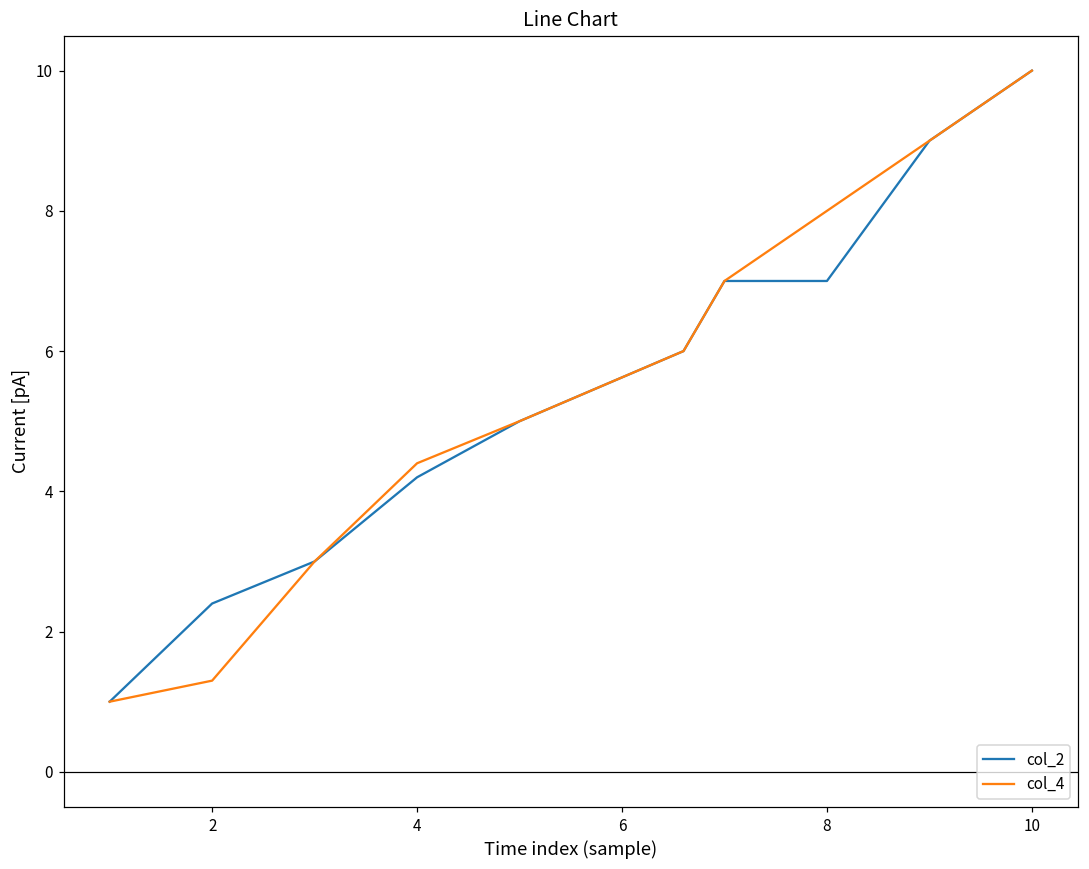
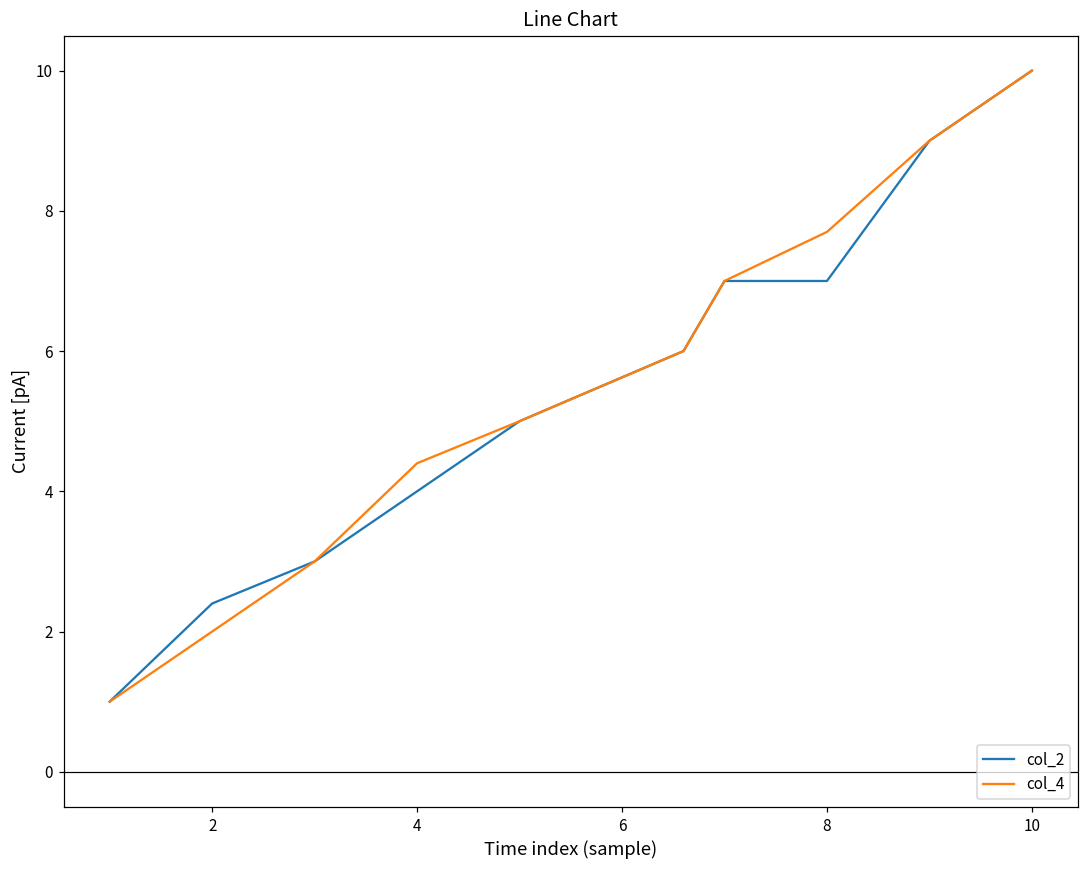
col_4, 2: 1.3 -> 2.0
col_2, 4: 4.2 -> 4.0
col_4, 8: 8.0 -> 7.7
